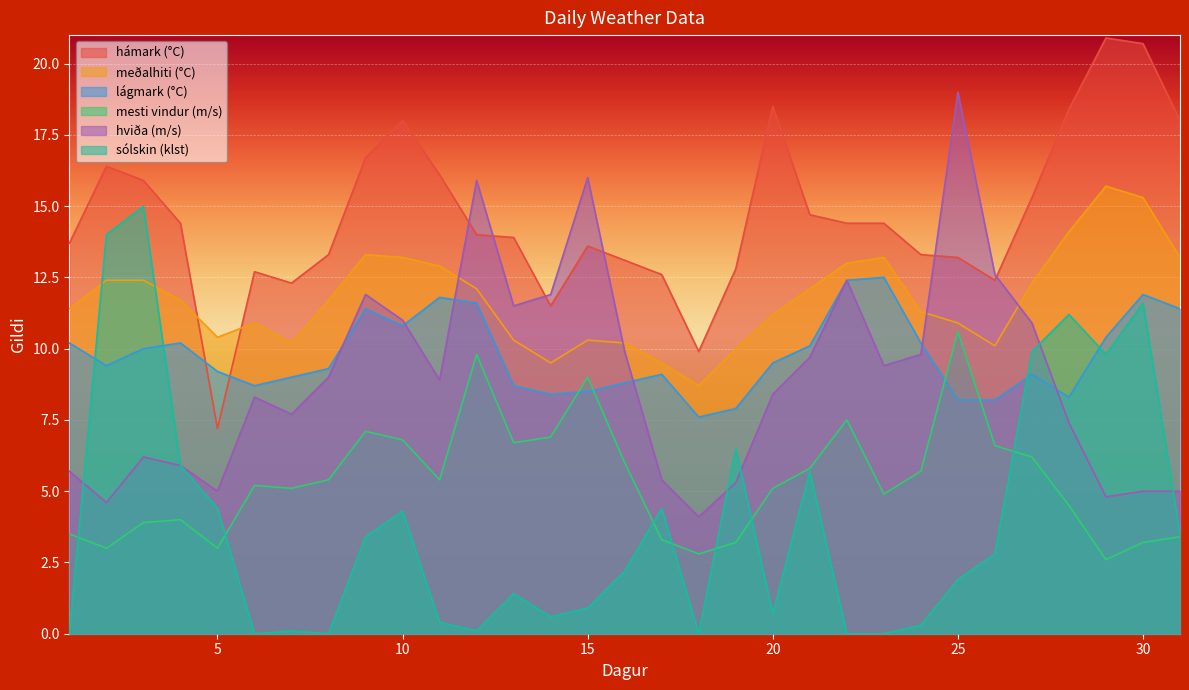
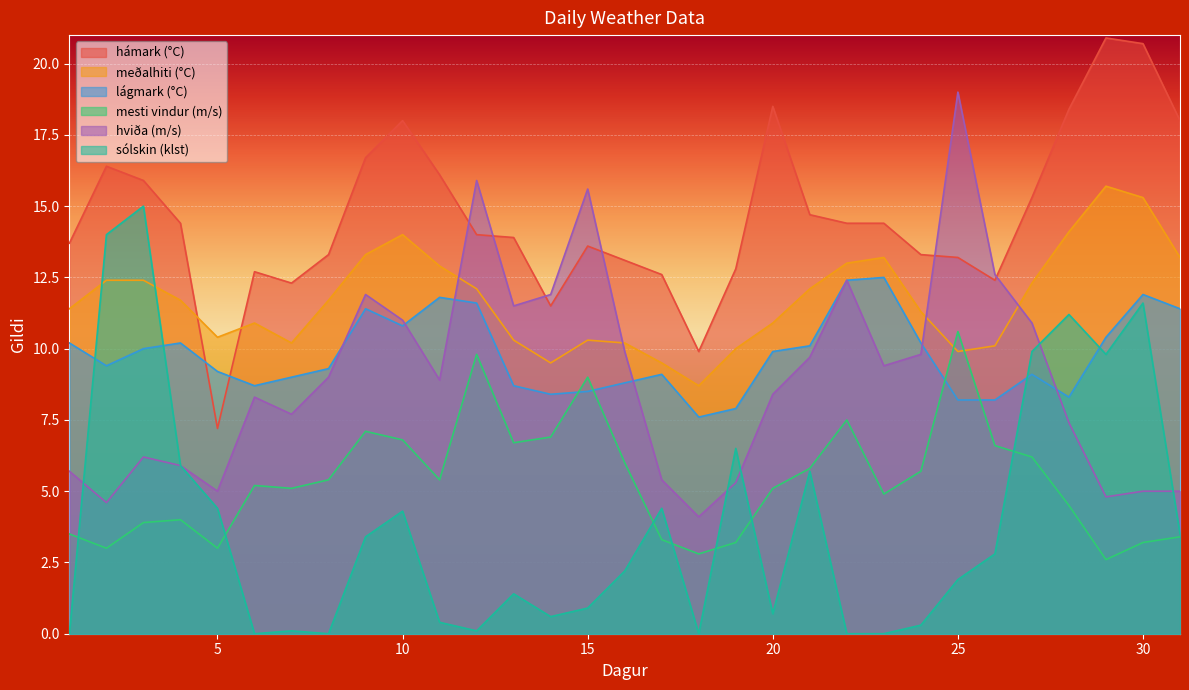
meðalhiti (°C), 10: 13.2 -> 14.0
hviða (m/s), 15: 16.0 -> 15.6
meðalhiti (°C), 20: 11.2 -> 10.9
lágmark (°C), 20: 9.5 -> 9.9
meðalhiti (°C), 25: 10.9 -> 9.9
